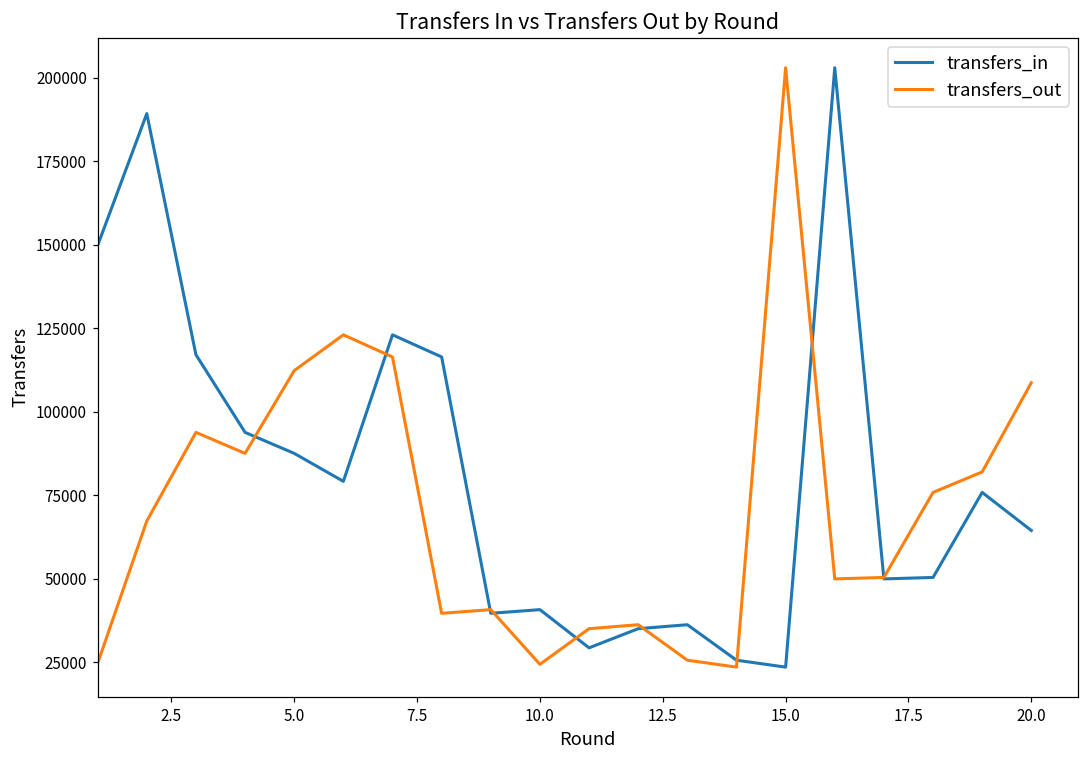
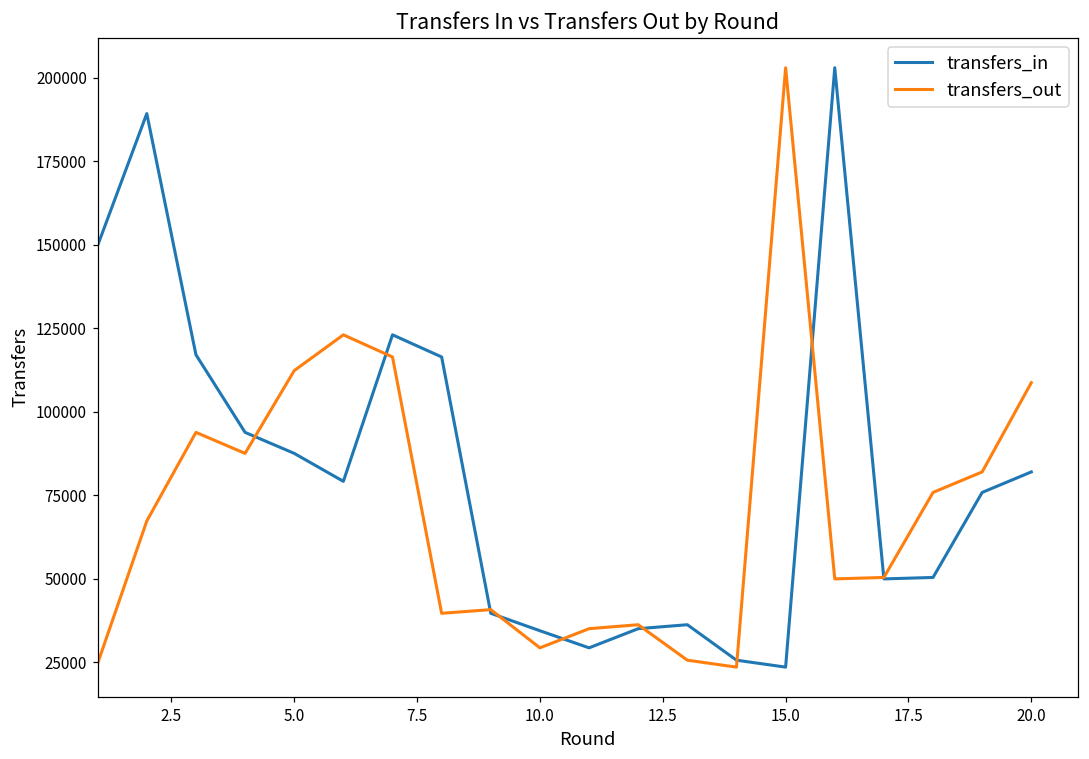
transfers_in, 10.0: 41000 -> 34000
transfers_out, 10.0: 24000 -> 29000
transfers_in, 20.0: 65000 -> 82000
